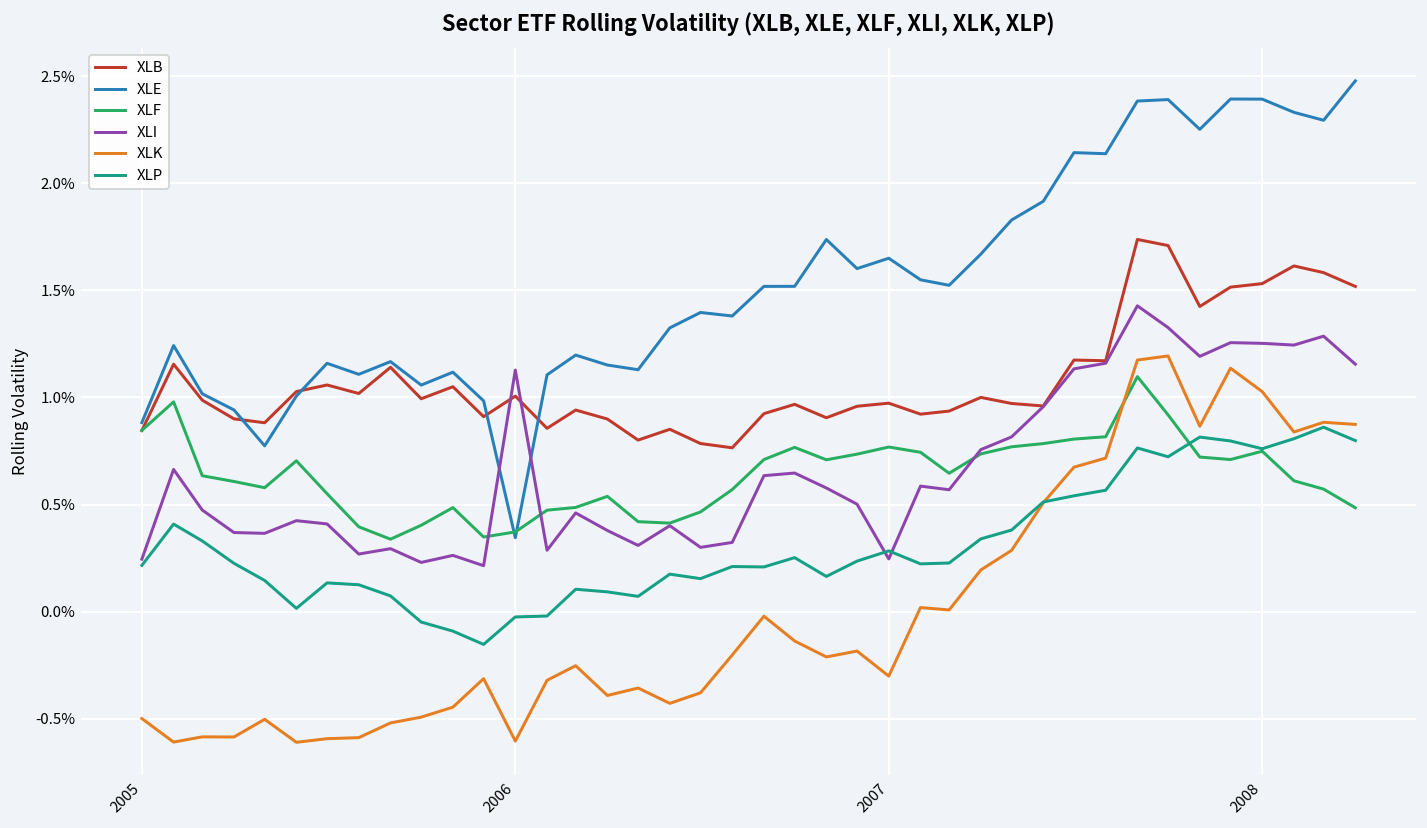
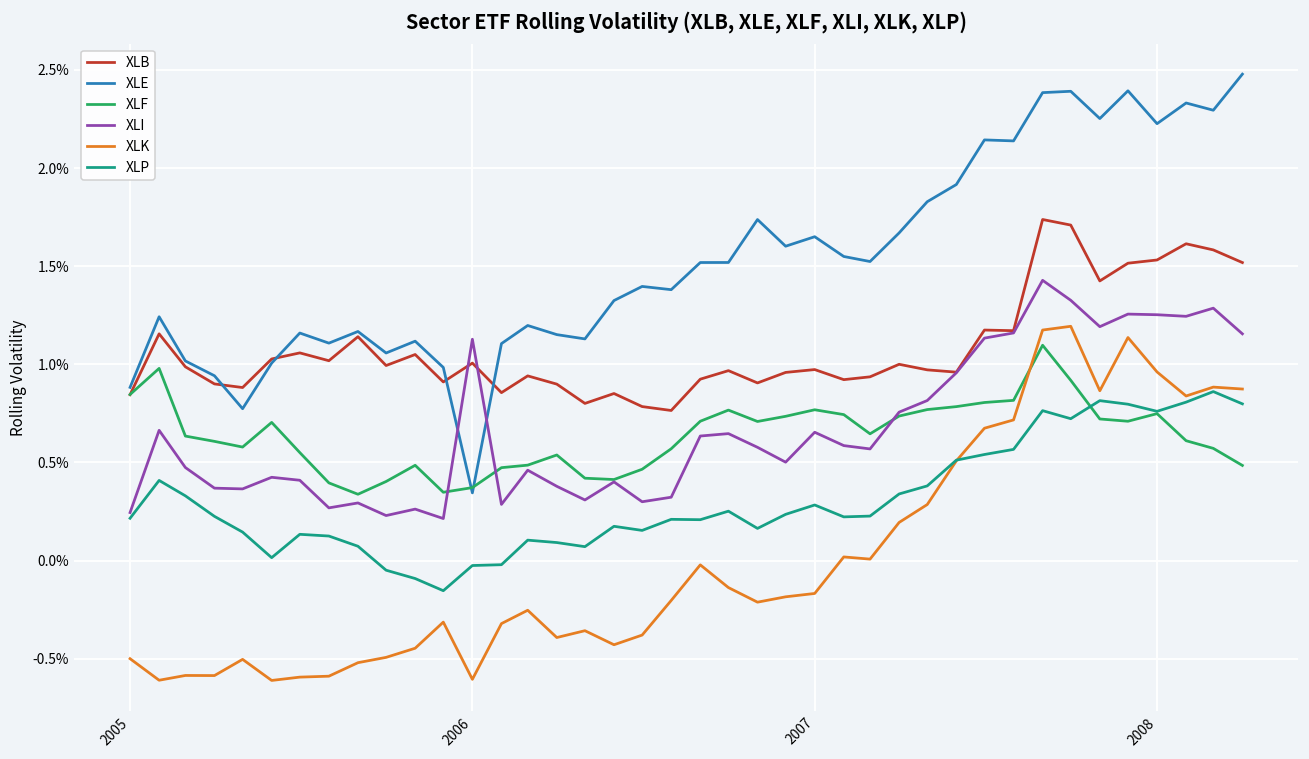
XLI, 2007: 0.25% -> 0.65%
XLK, 2007: -0.30% -> -0.17%
XLE, 2008: 2.39% -> 2.23%
XLK, 2008: 1.03% -> 0.96%
